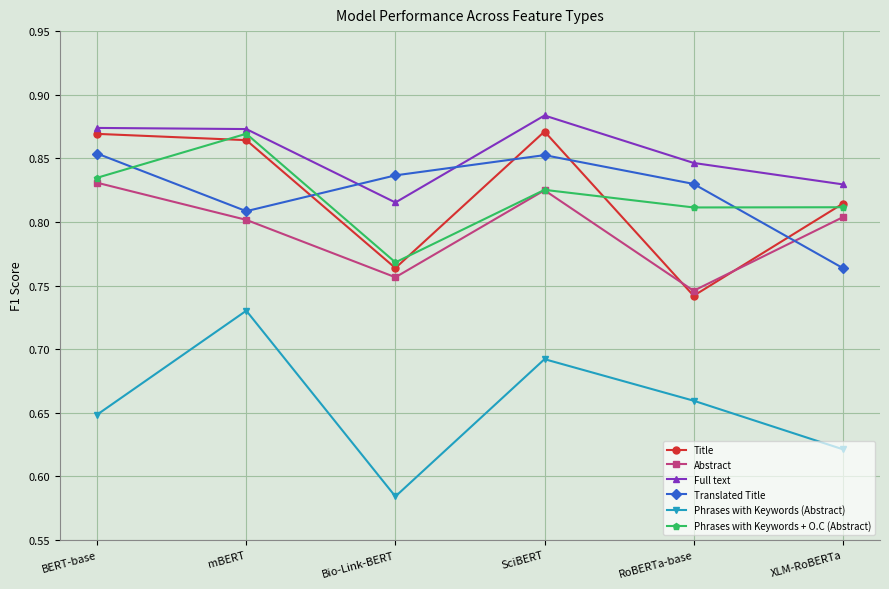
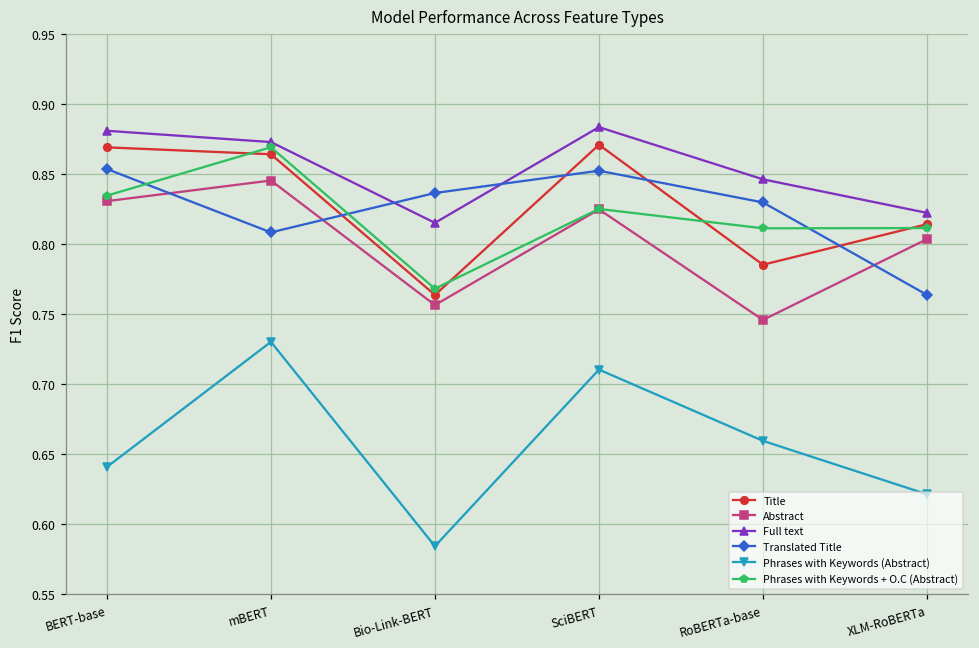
Full text, BERT-base: 0.874 -> 0.881
Phrases with Keywords (Abstract), BERT-base: 0.649 -> 0.641
Abstract, mBERT: 0.802 -> 0.846
Phrases with Keywords (Abstract), SciBERT: 0.692 -> 0.710
Title, RoBERTa-base: 0.742 -> 0.785
Full text, XLM-RoBERTa: 0.830 -> 0.822
